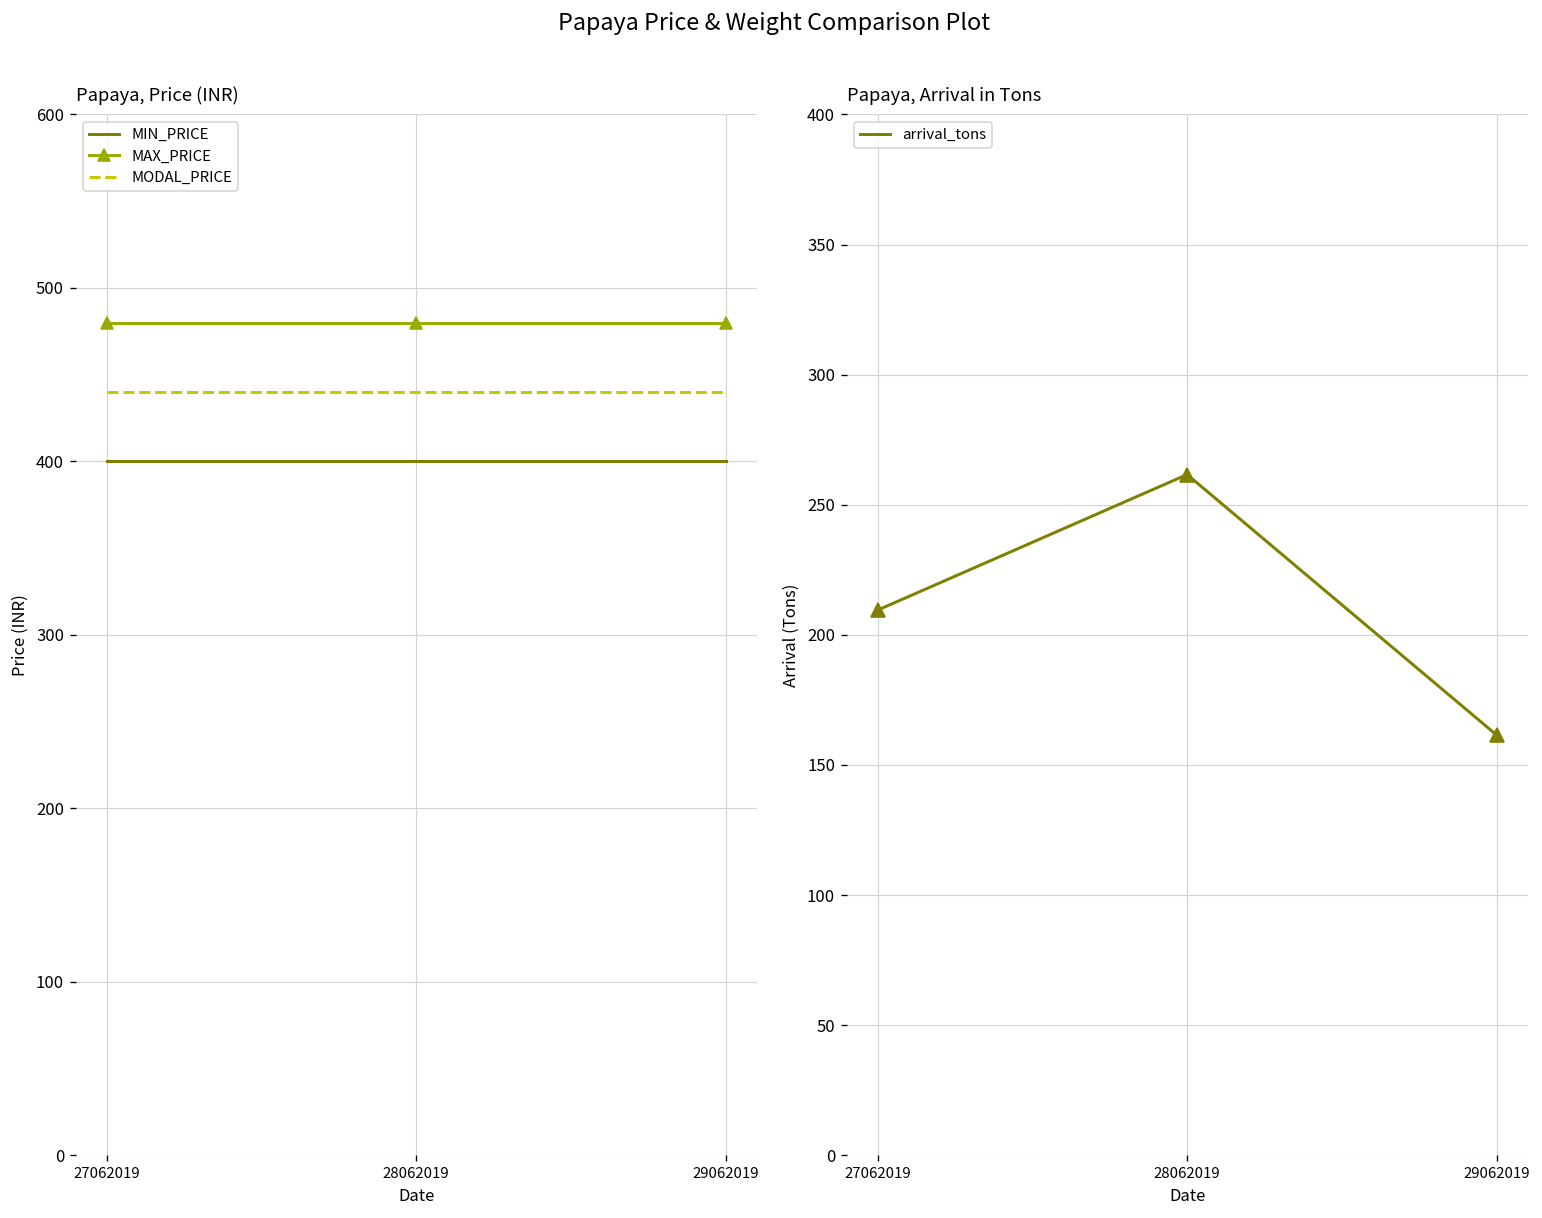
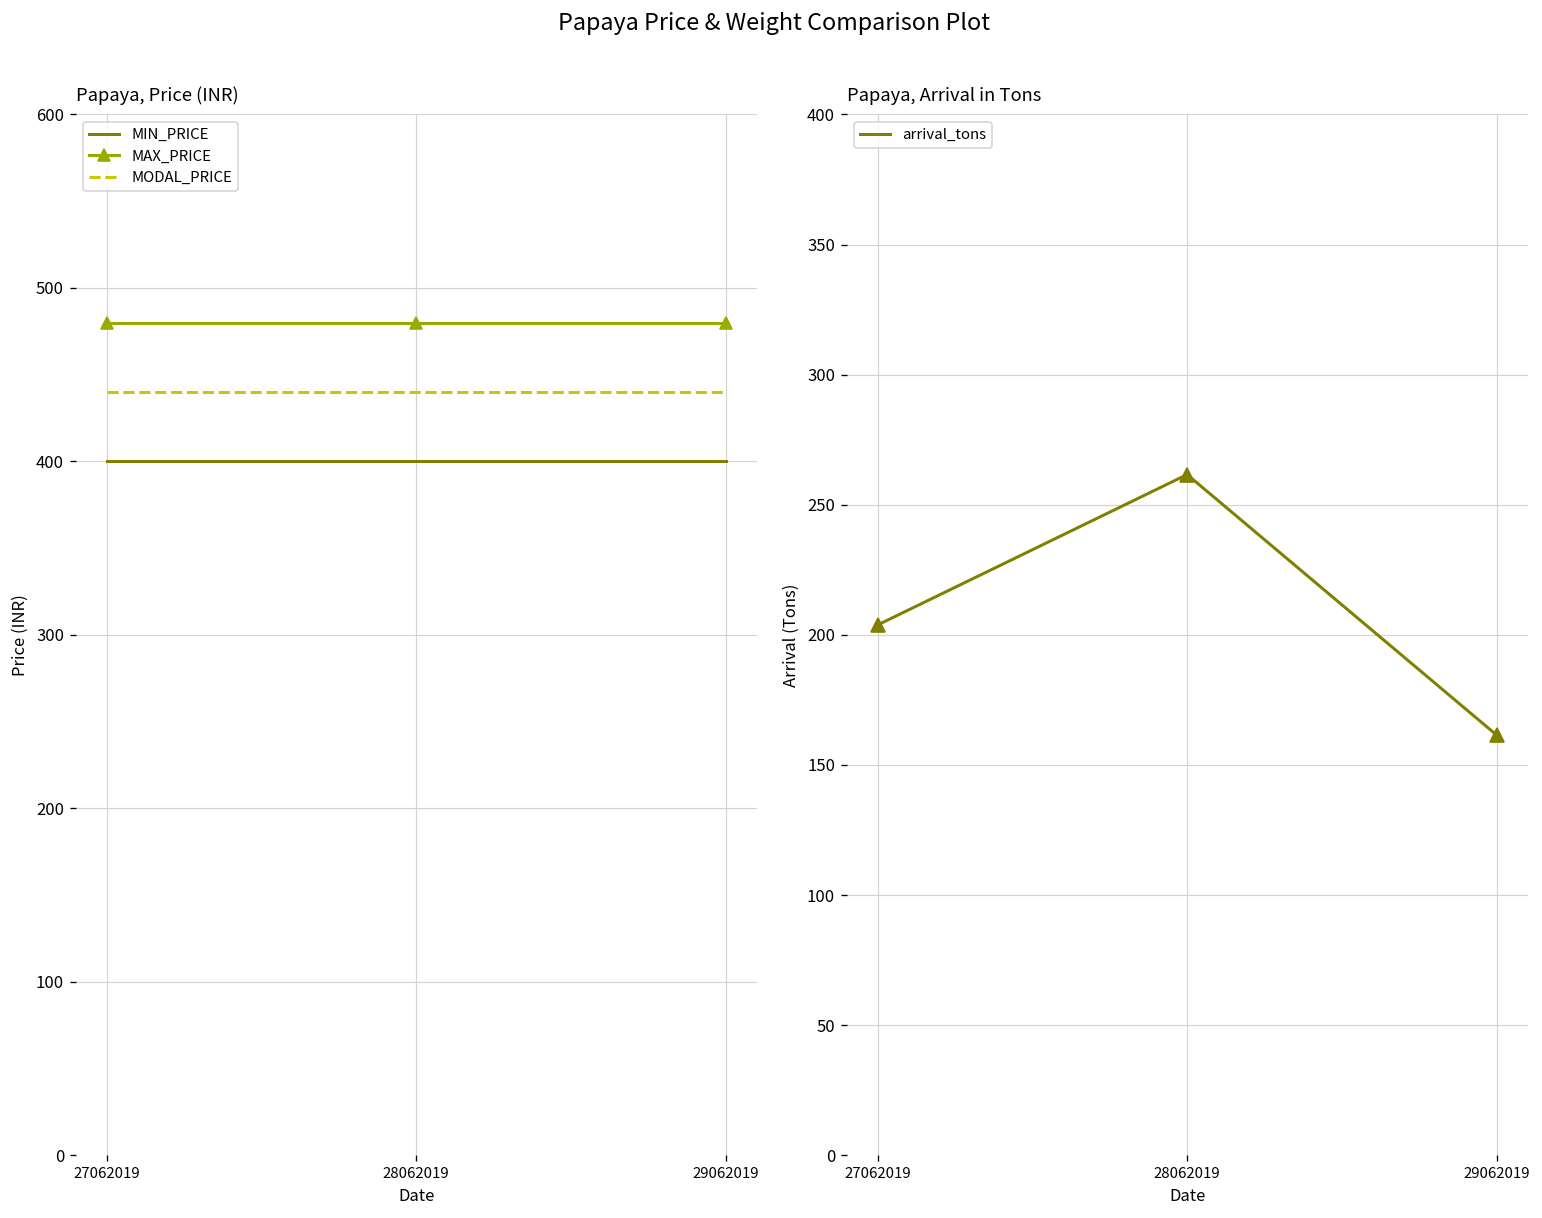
Papaya, Arrival in Tons, 27062019: 210 -> 204
